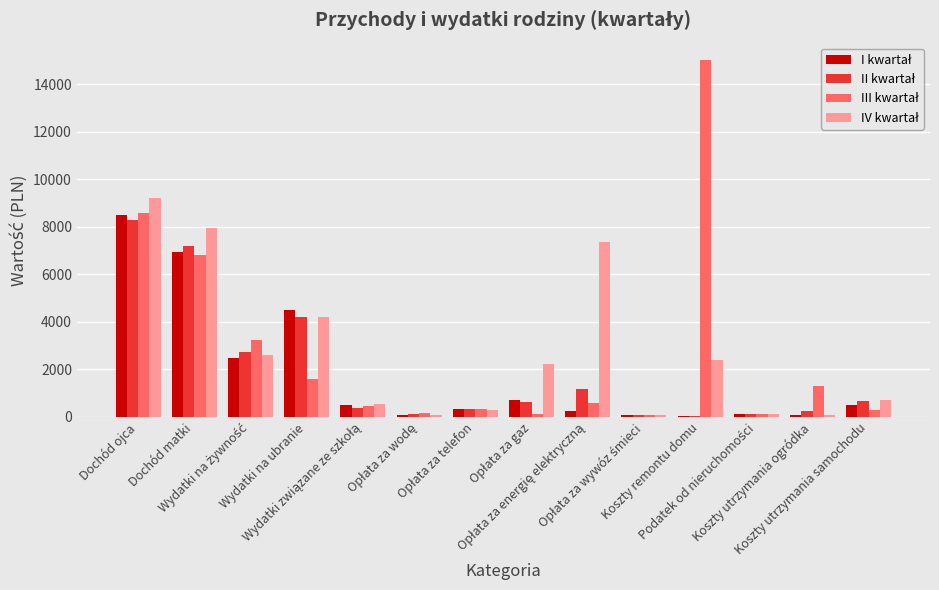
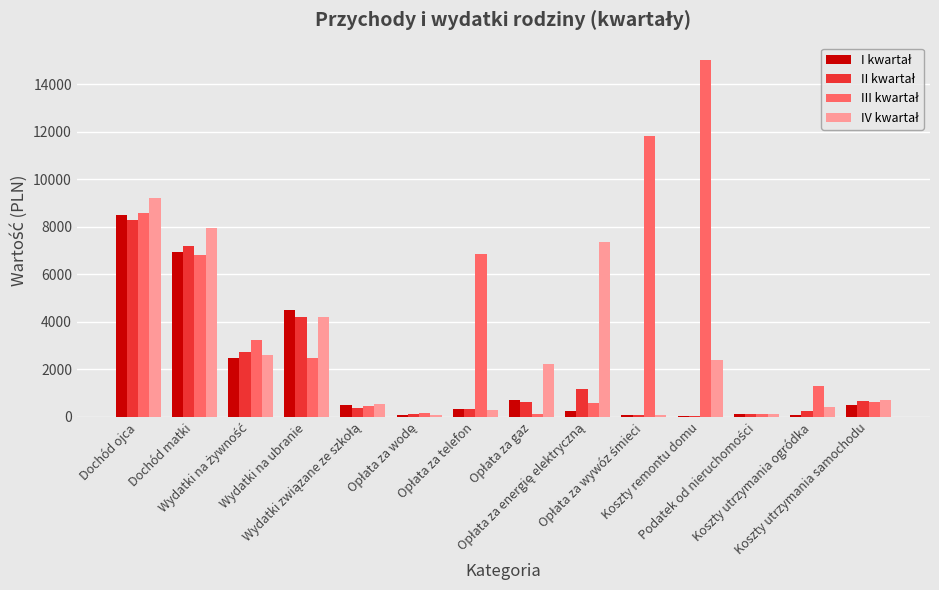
III kwartał, Wydatki na ubranie: 1600 -> 2500
III kwartał, Opłata za telefon: 300 -> 6900
III kwartał, Opłata za wywóz śmieci: 100 -> 11800
IV kwartał, Koszty utrzymania ogródka: 100 -> 400
III kwartał, Koszty utrzymania samochodu: 300 -> 700
